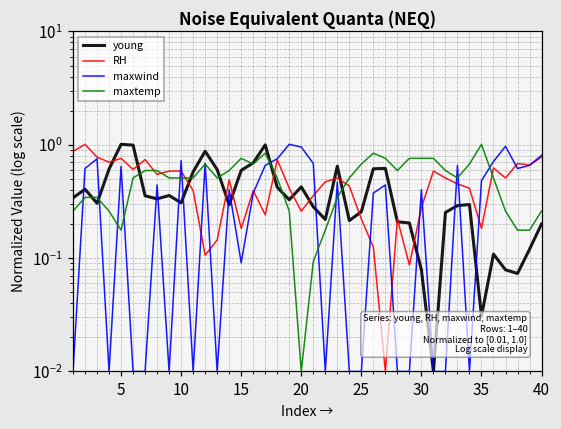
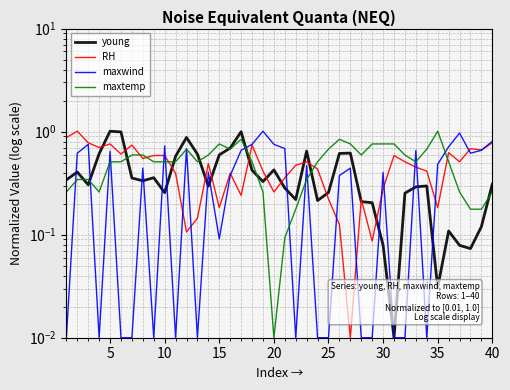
maxtemp, 5: 0.18 -> 0.5
young, 10: 0.31 -> 0.26
maxwind, 20: 1.0 -> 0.8
young, 40: 0.20 -> 0.31
